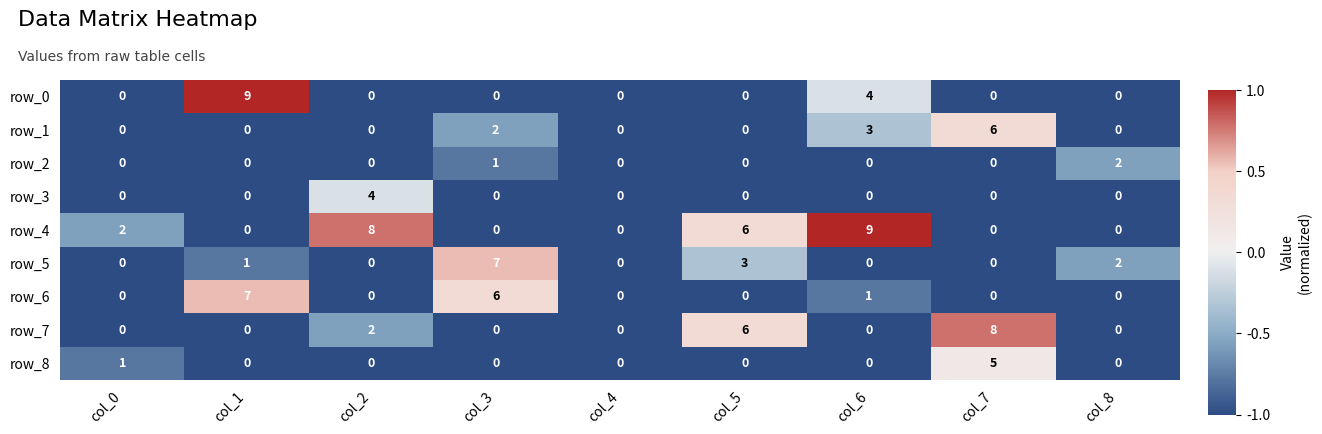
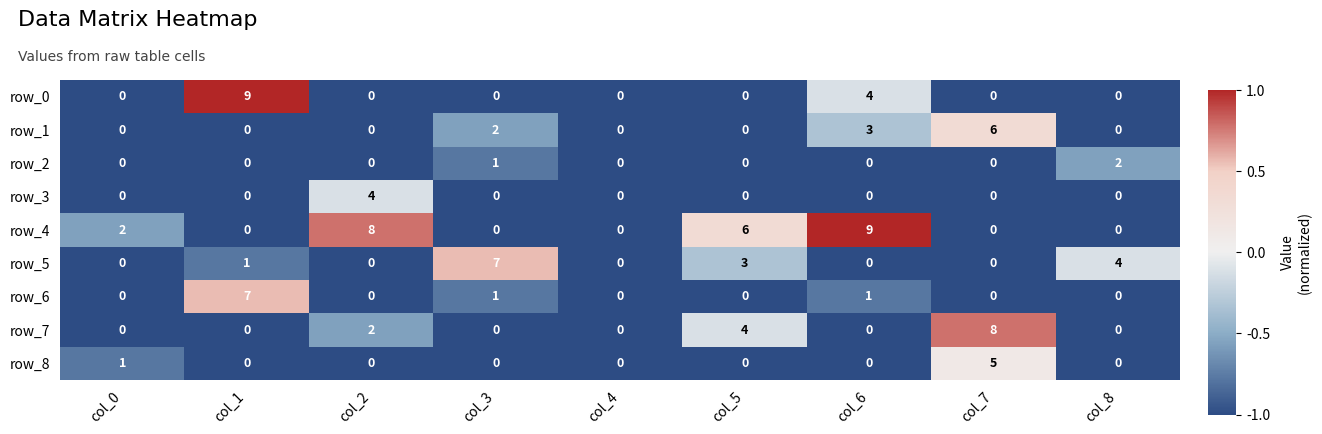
row_5, col_8: 2 -> 4
row_6, col_3: 6 -> 1
row_7, col_5: 6 -> 4
